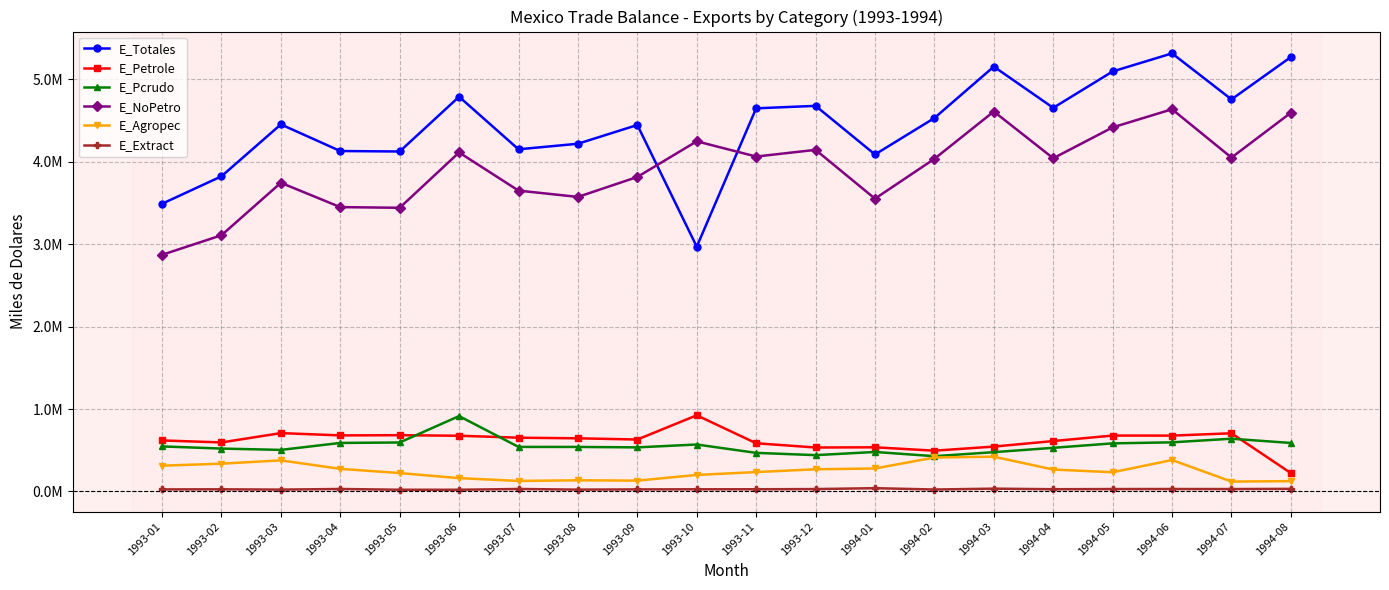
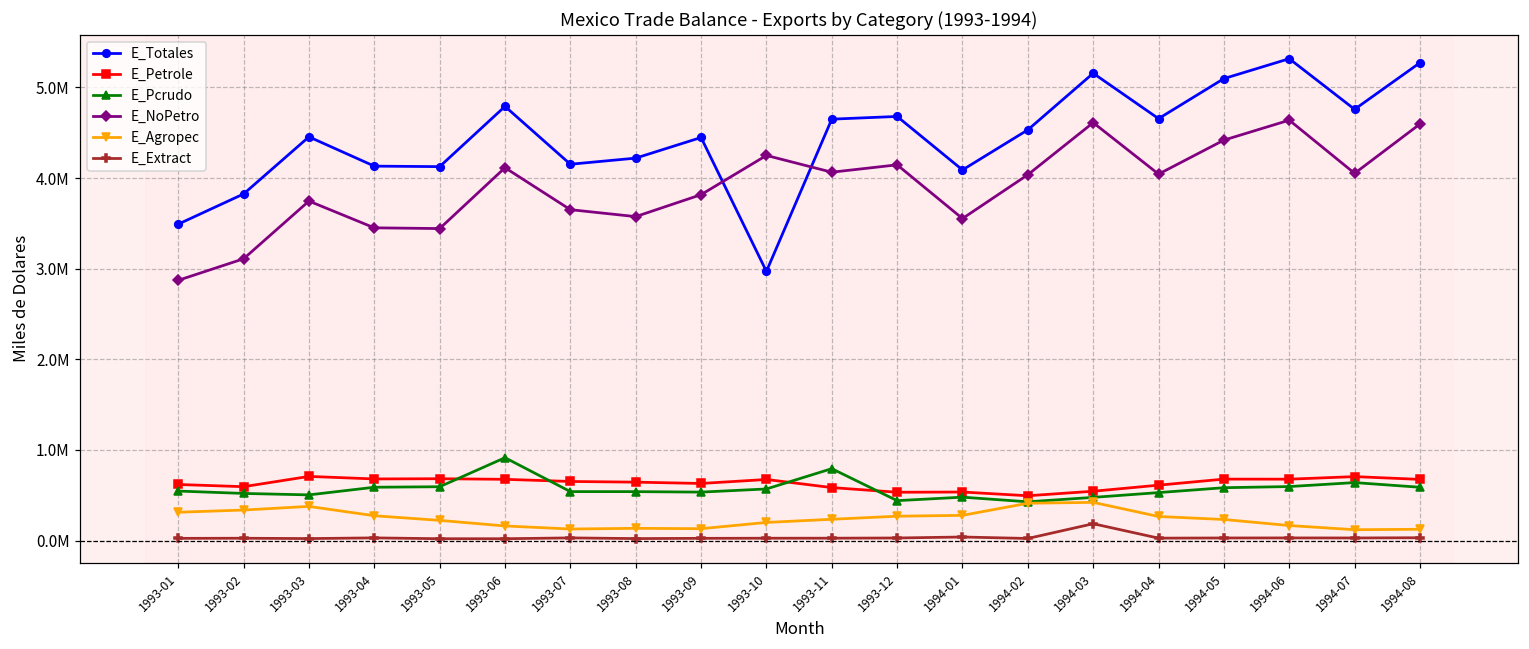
E_Petrole, 1993-10: 900000 -> 700000
E_Pcrudo, 1993-11: 500000 -> 800000
E_Extract, 1994-03: 0 -> 200000
E_Agropec, 1994-06: 400000 -> 200000
E_Petrole, 1994-08: 200000 -> 700000
